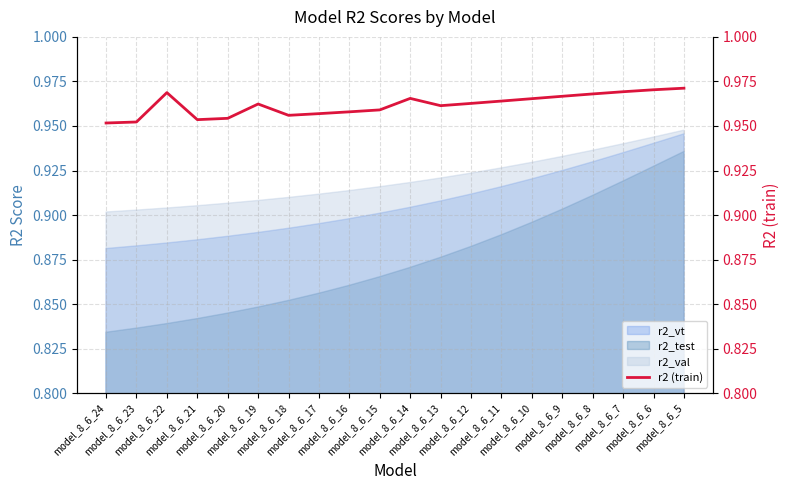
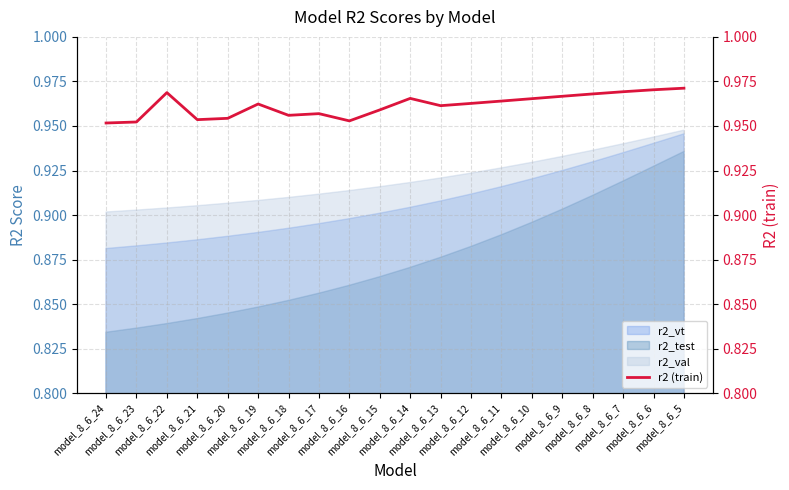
r2 (train), model_8_6_16: 0.958 -> 0.953
